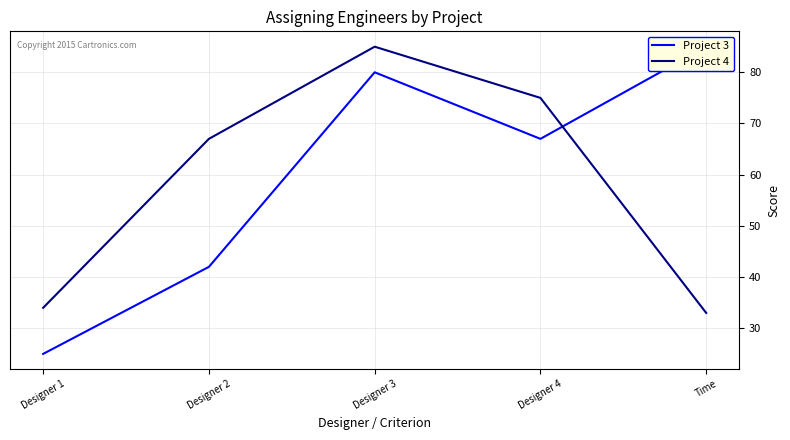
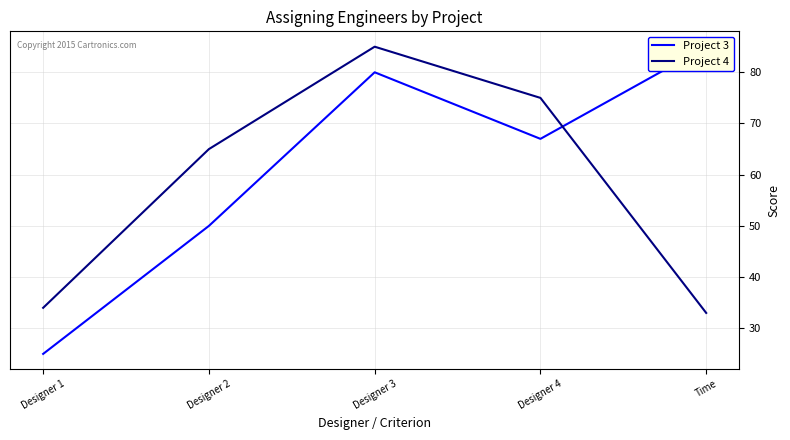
Project 3, Designer 2: 42 -> 50
Project 4, Designer 2: 67 -> 65
